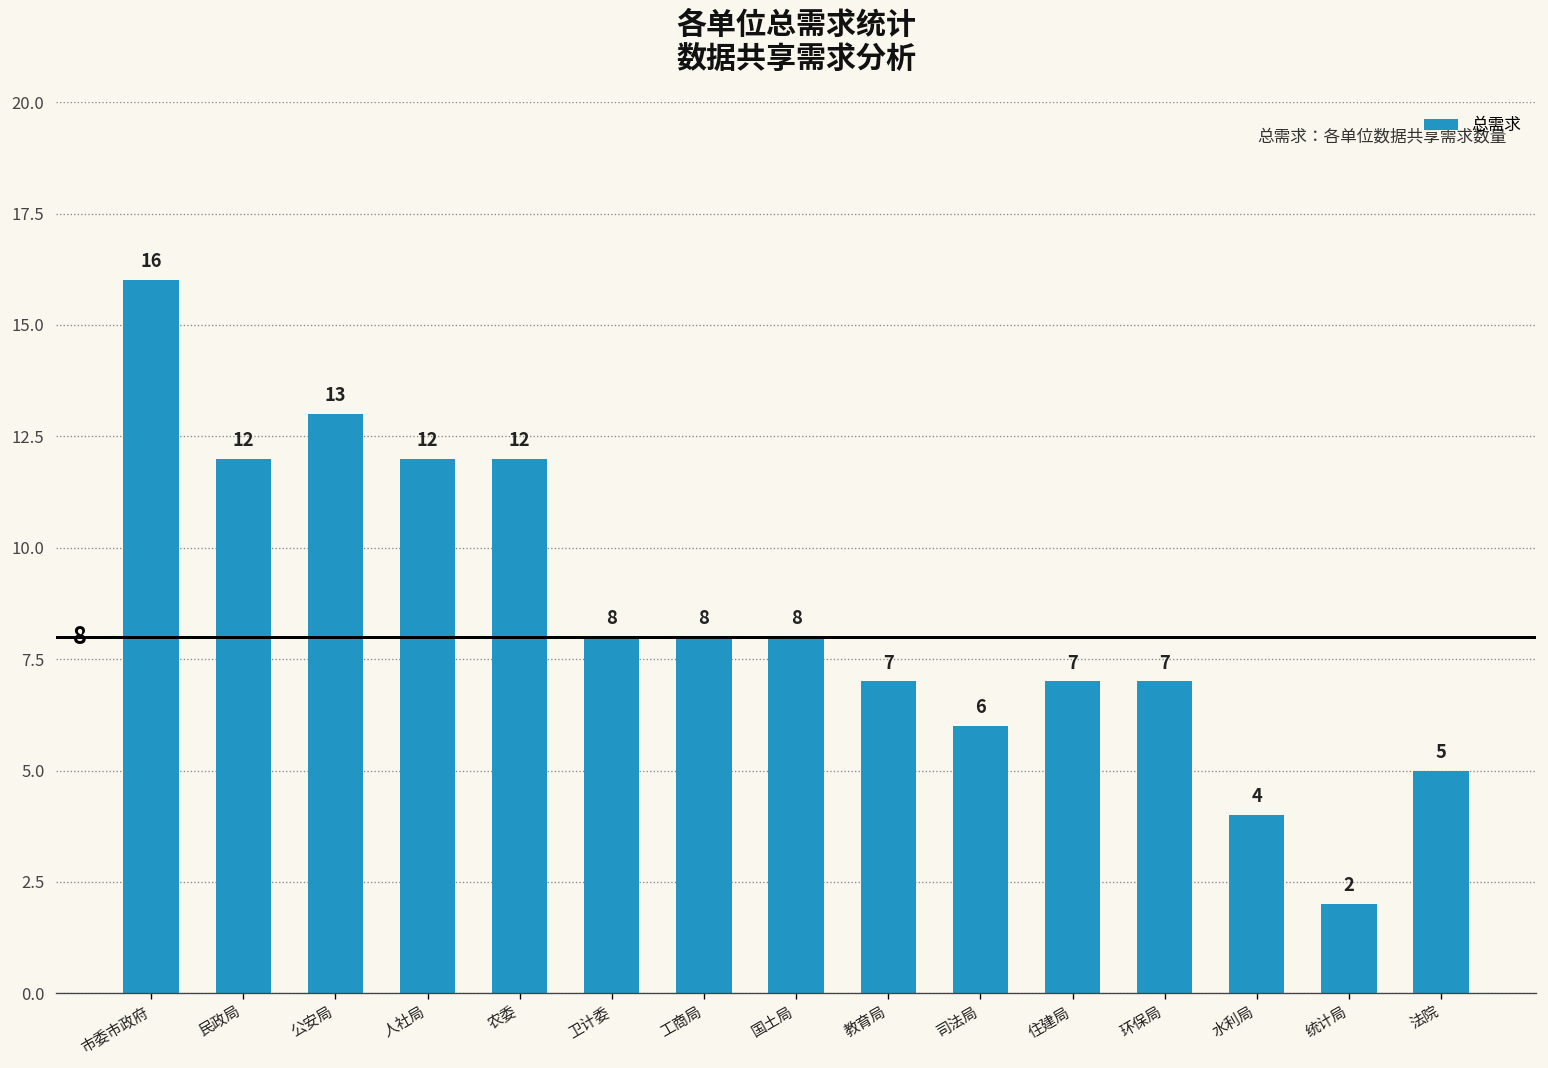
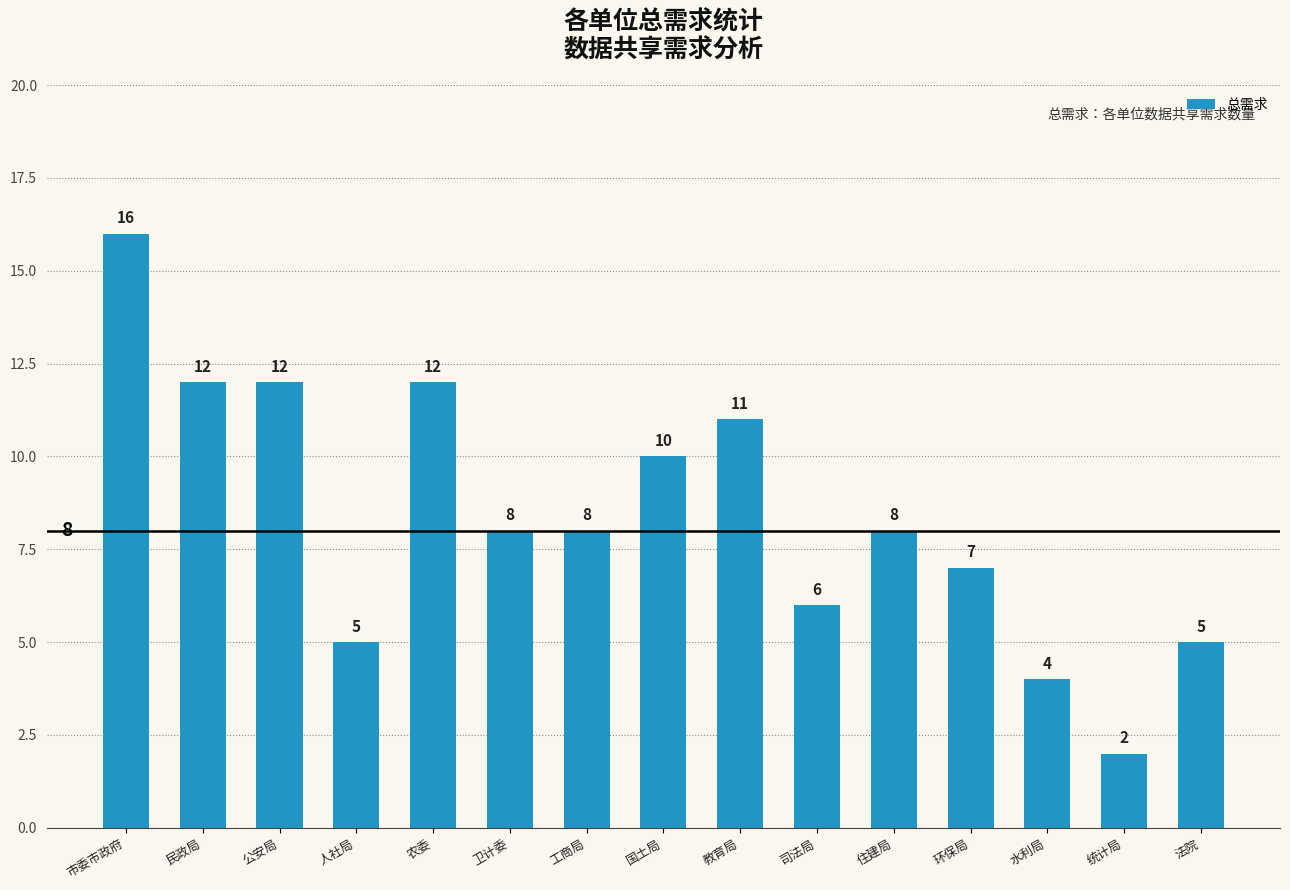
公安局: 13 -> 12
人社局: 12 -> 5
国土局: 8 -> 10
教育局: 7 -> 11
住建局: 7 -> 8
